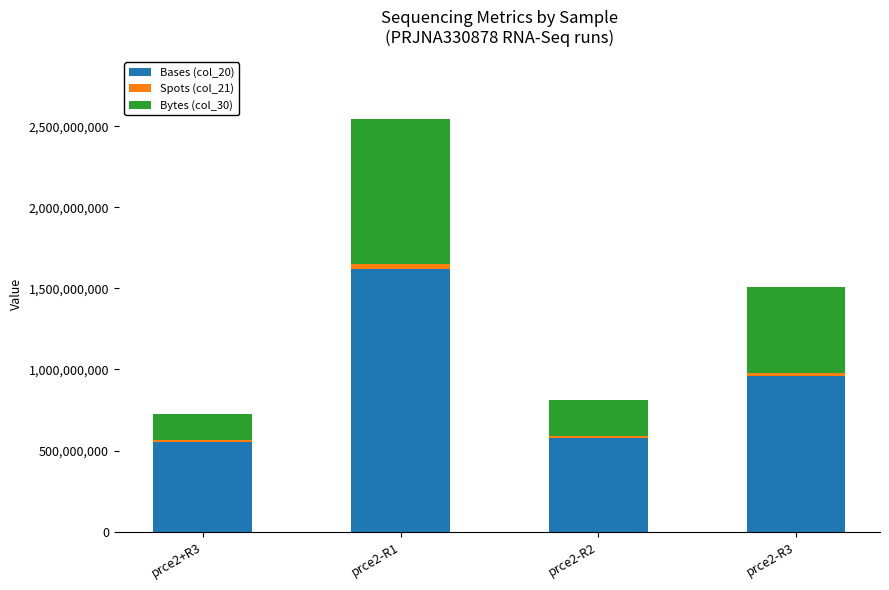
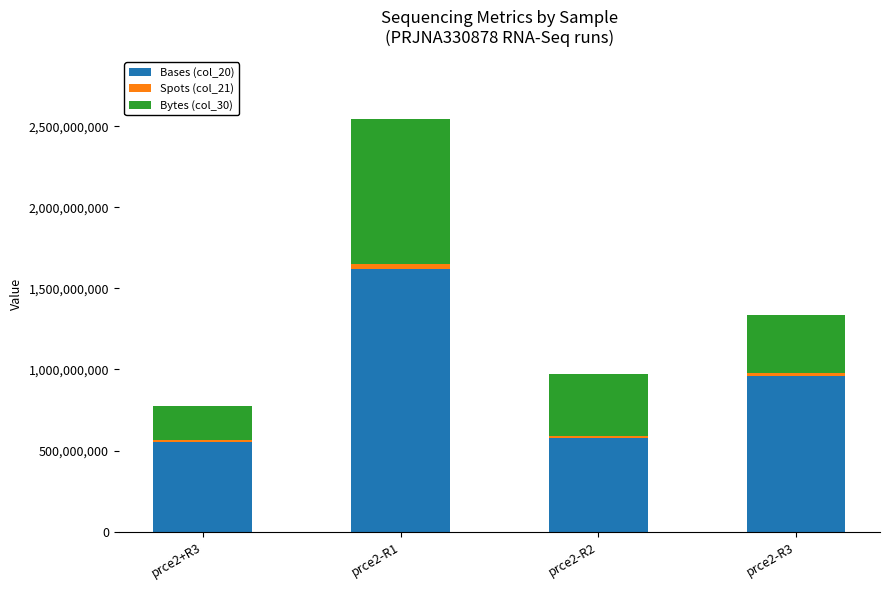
Bytes (col_30), prce2+R3: 160,000,000 -> 210,000,000
Bytes (col_30), prce2-R2: 220,000,000 -> 380,000,000
Bytes (col_30), prce2-R3: 530,000,000 -> 360,000,000
